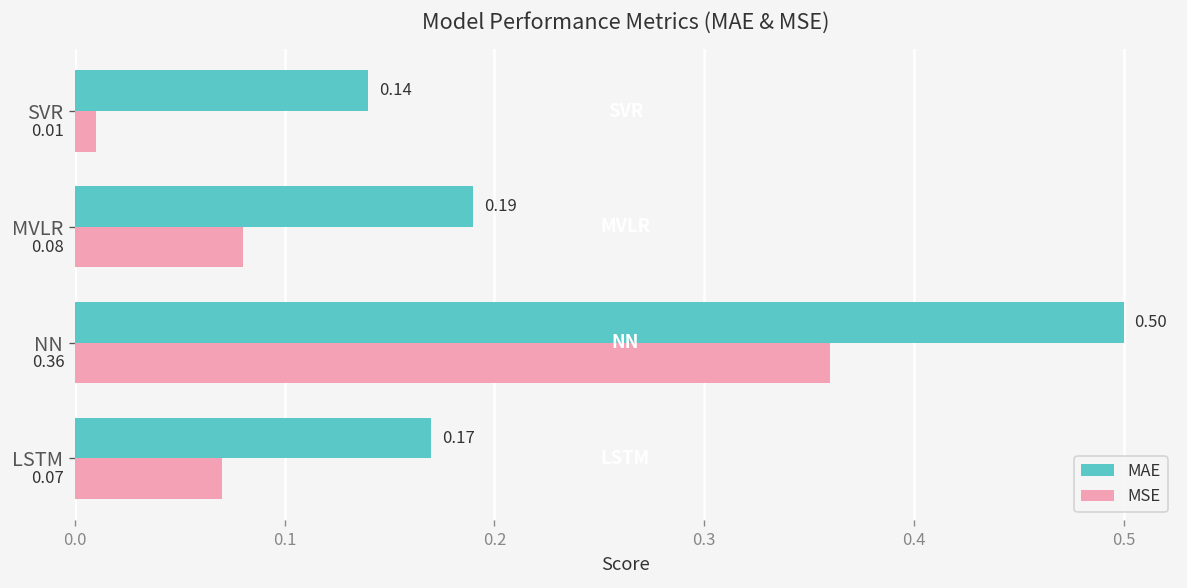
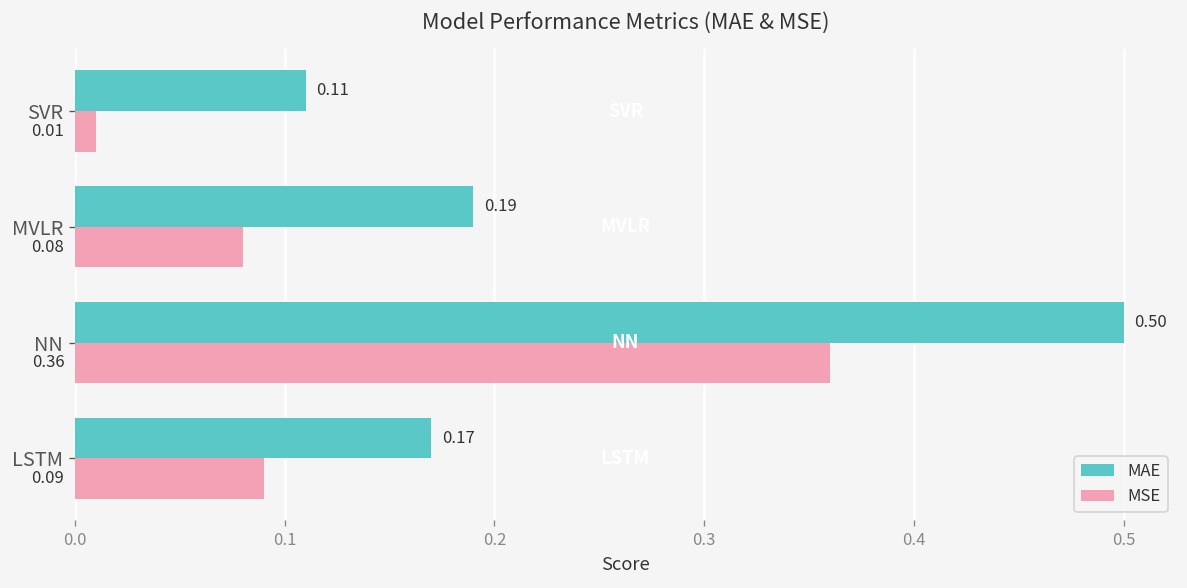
MAE, SVR: 0.14 -> 0.11
MSE, LSTM: 0.07 -> 0.09
